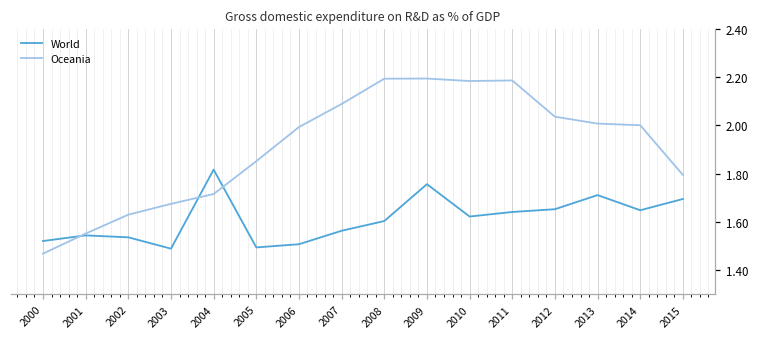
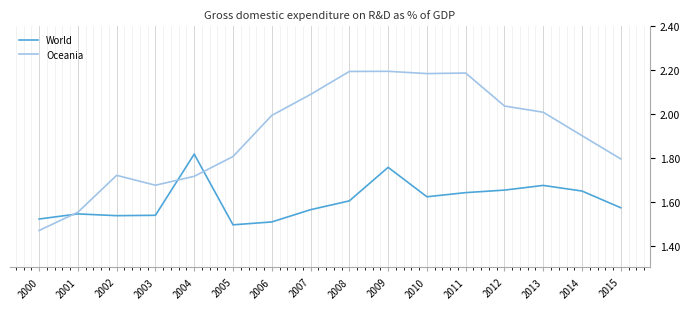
Oceania, 2002: 1.63 -> 1.72
World, 2003: 1.49 -> 1.54
Oceania, 2005: 1.85 -> 1.81
World, 2013: 1.71 -> 1.67
Oceania, 2014: 2.00 -> 1.90
World, 2015: 1.70 -> 1.57
